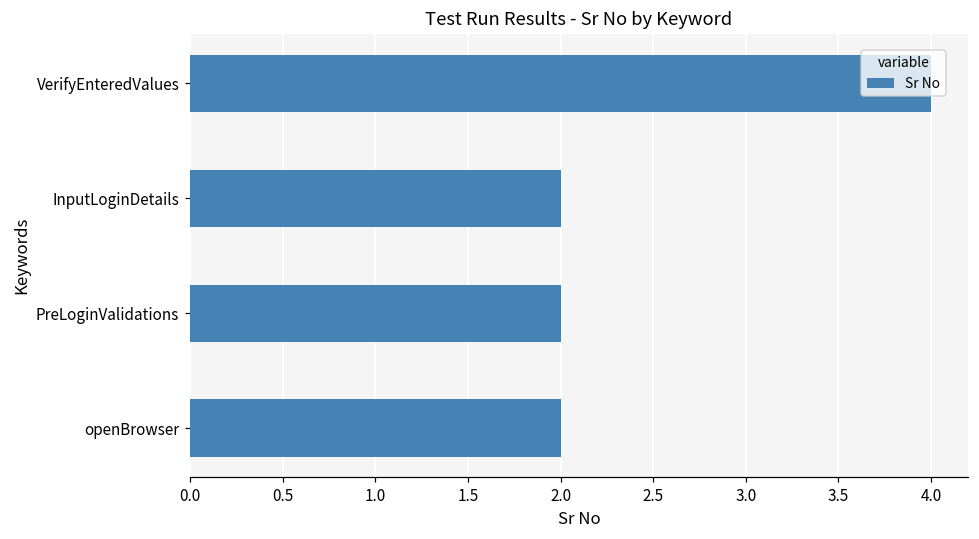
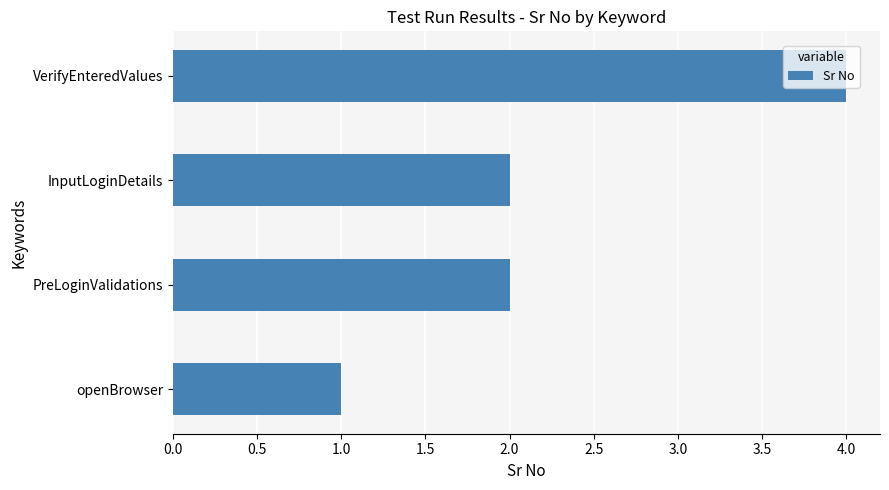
openBrowser: 2 -> 1
